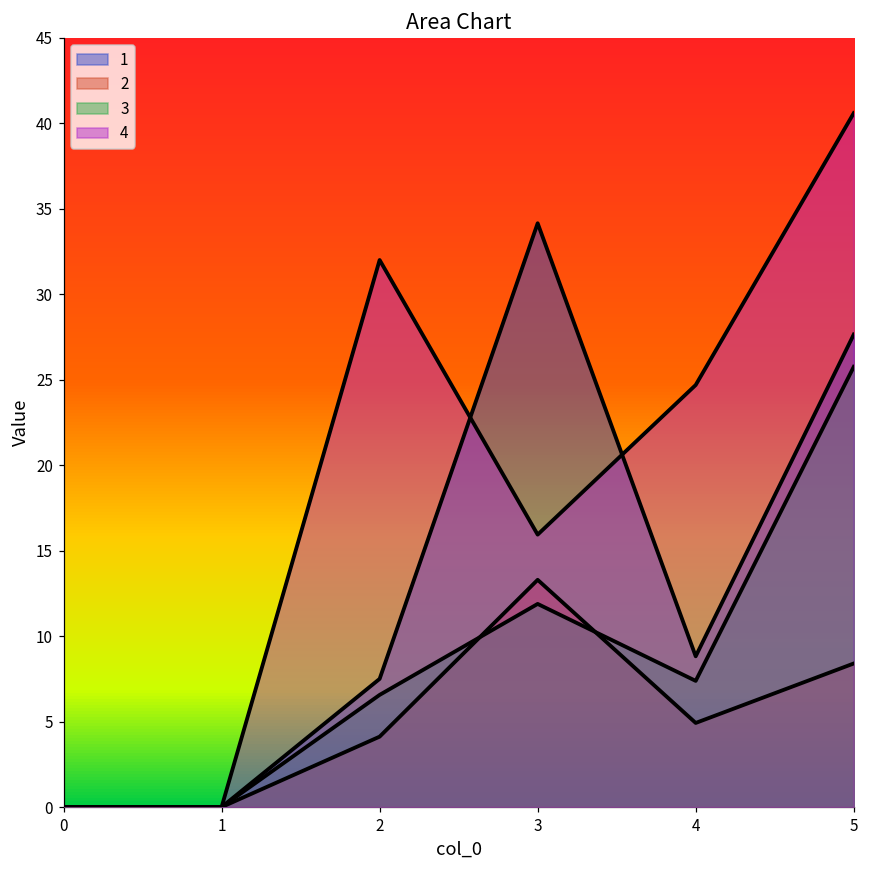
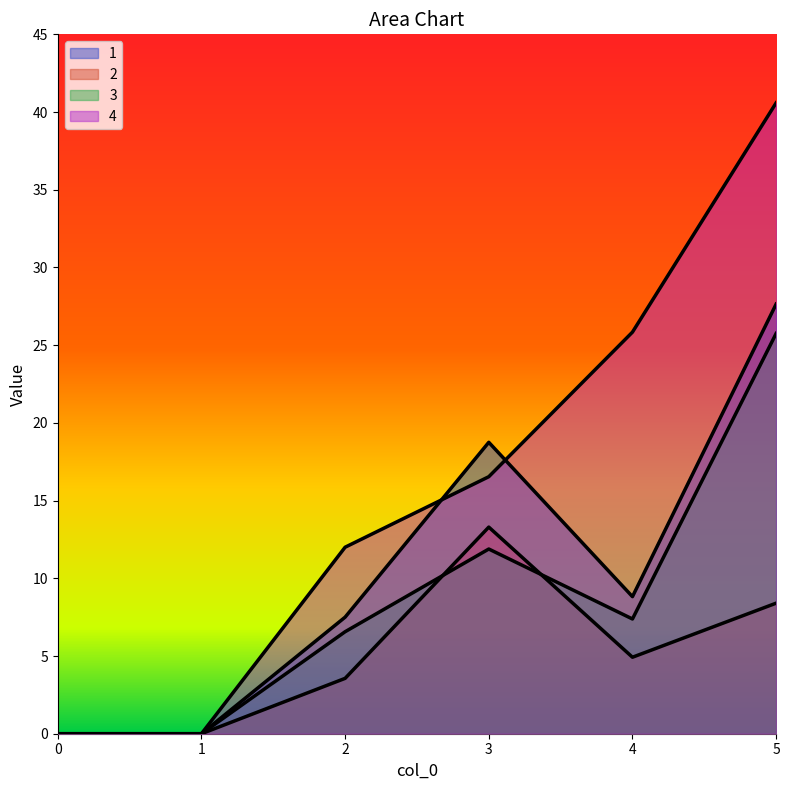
2, 2: 4.1 -> 3.6
4, 2: 32 -> 12
1, 3: 34.2 -> 18.8
4, 3: 15.9 -> 16.5
4, 4: 24.7 -> 25.8
